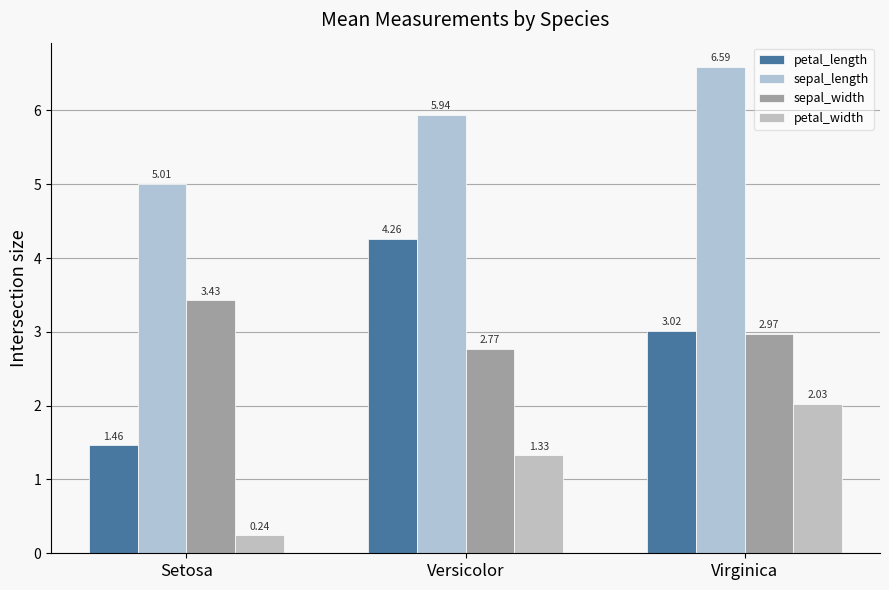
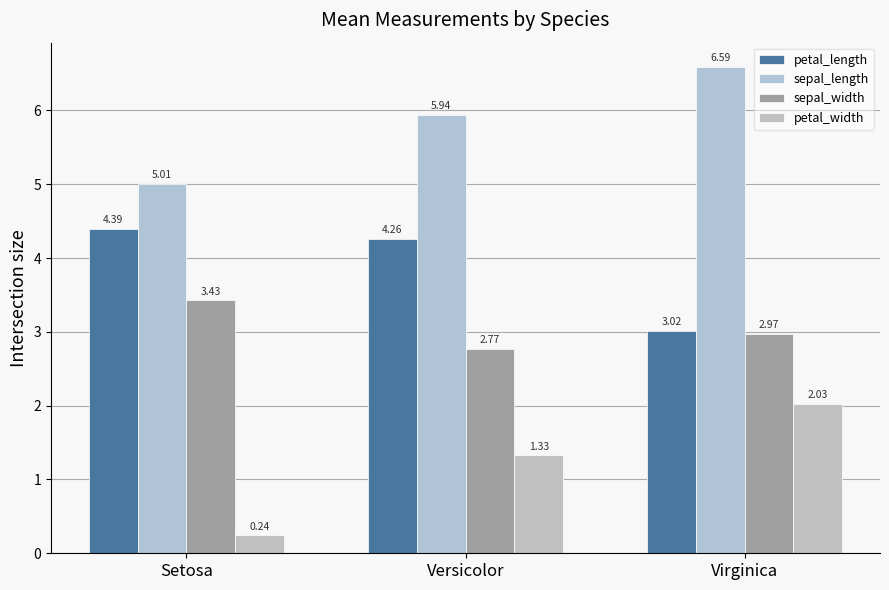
petal_length, Setosa: 1.46 -> 4.39
